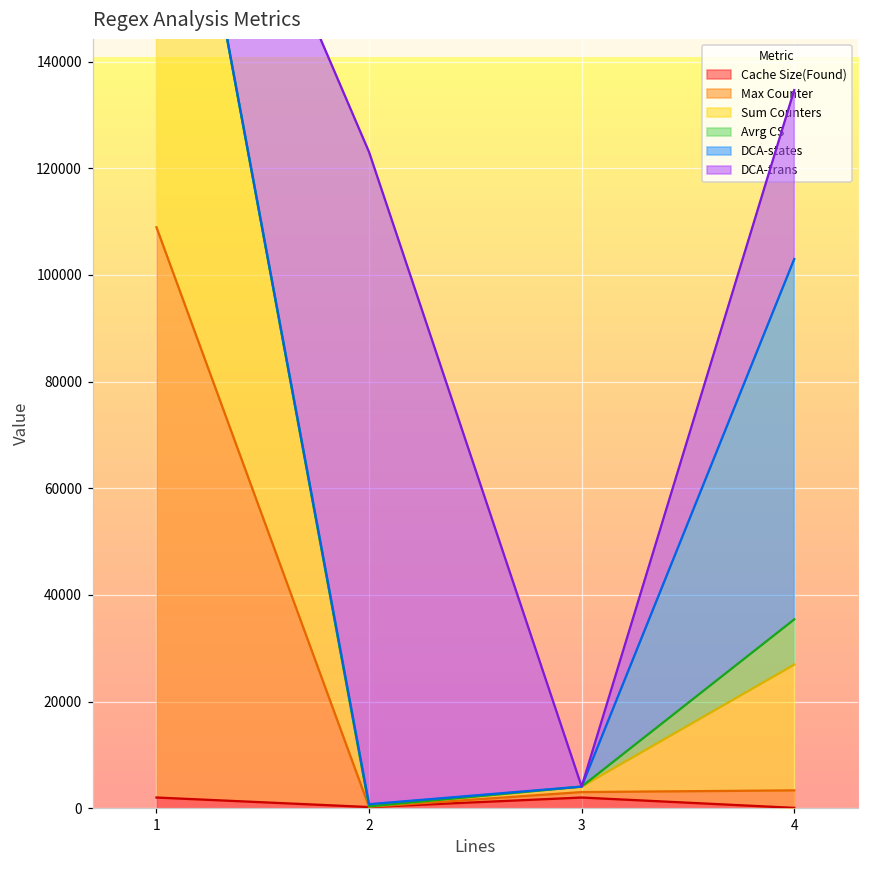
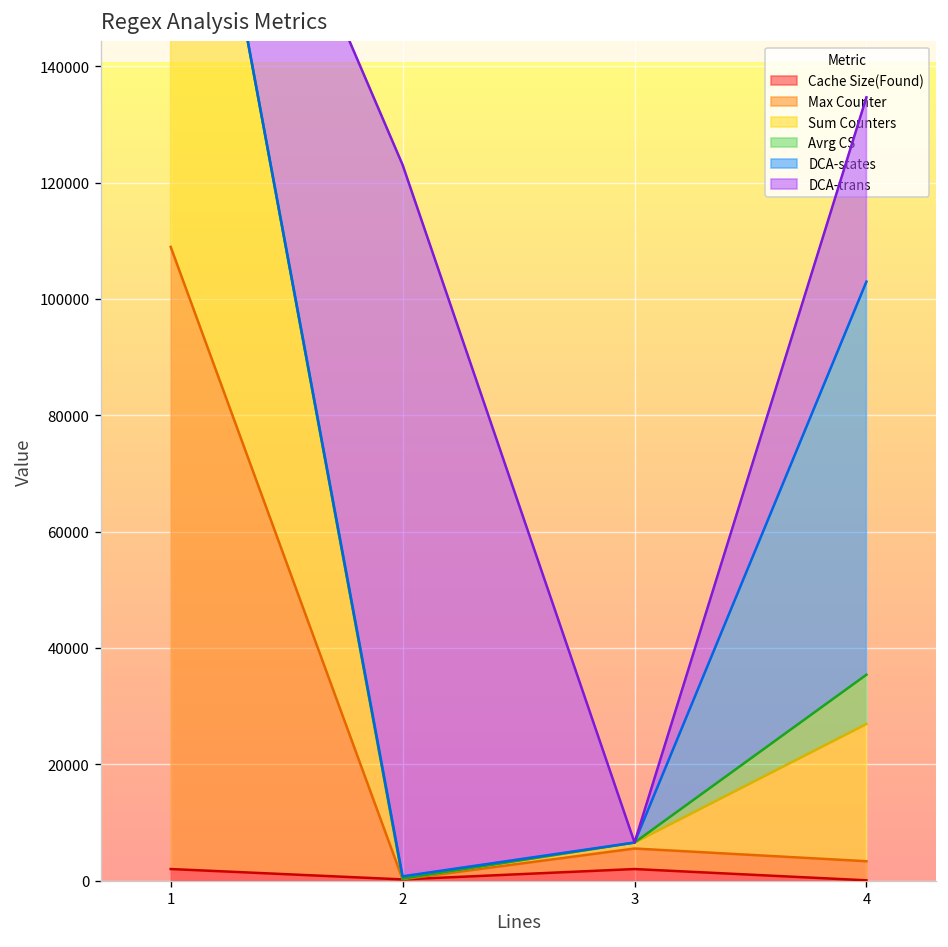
Max Counter, 3: 1000 -> 4000
